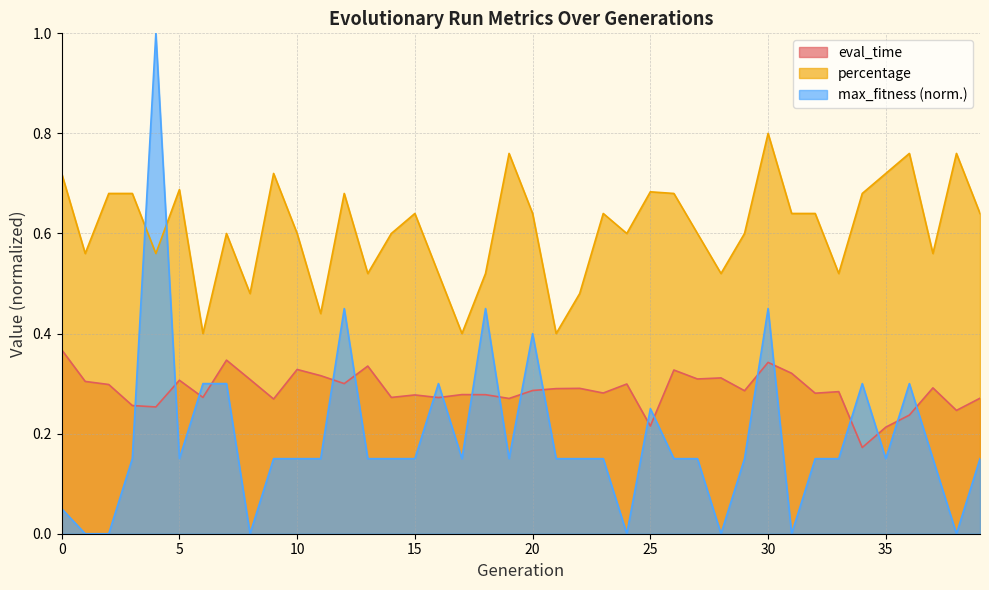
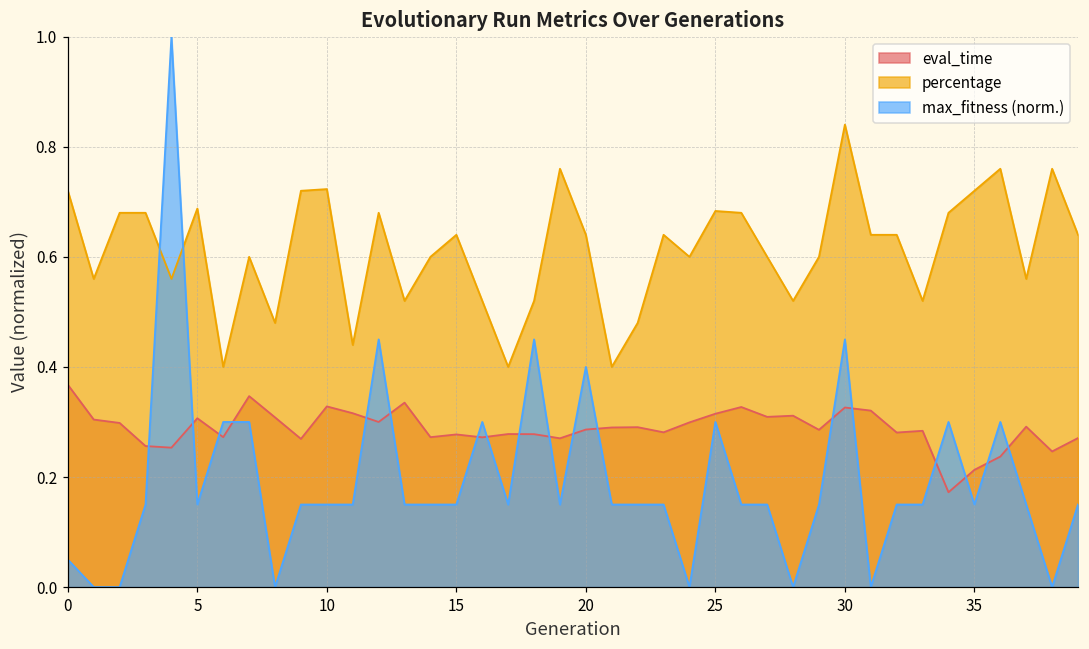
percentage, 10: 0.60 -> 0.72
eval_time, 25: 0.22 -> 0.31
max_fitness (norm.), 25: 0.25 -> 0.30
eval_time, 30: 0.34 -> 0.33
percentage, 30: 0.80 -> 0.84
